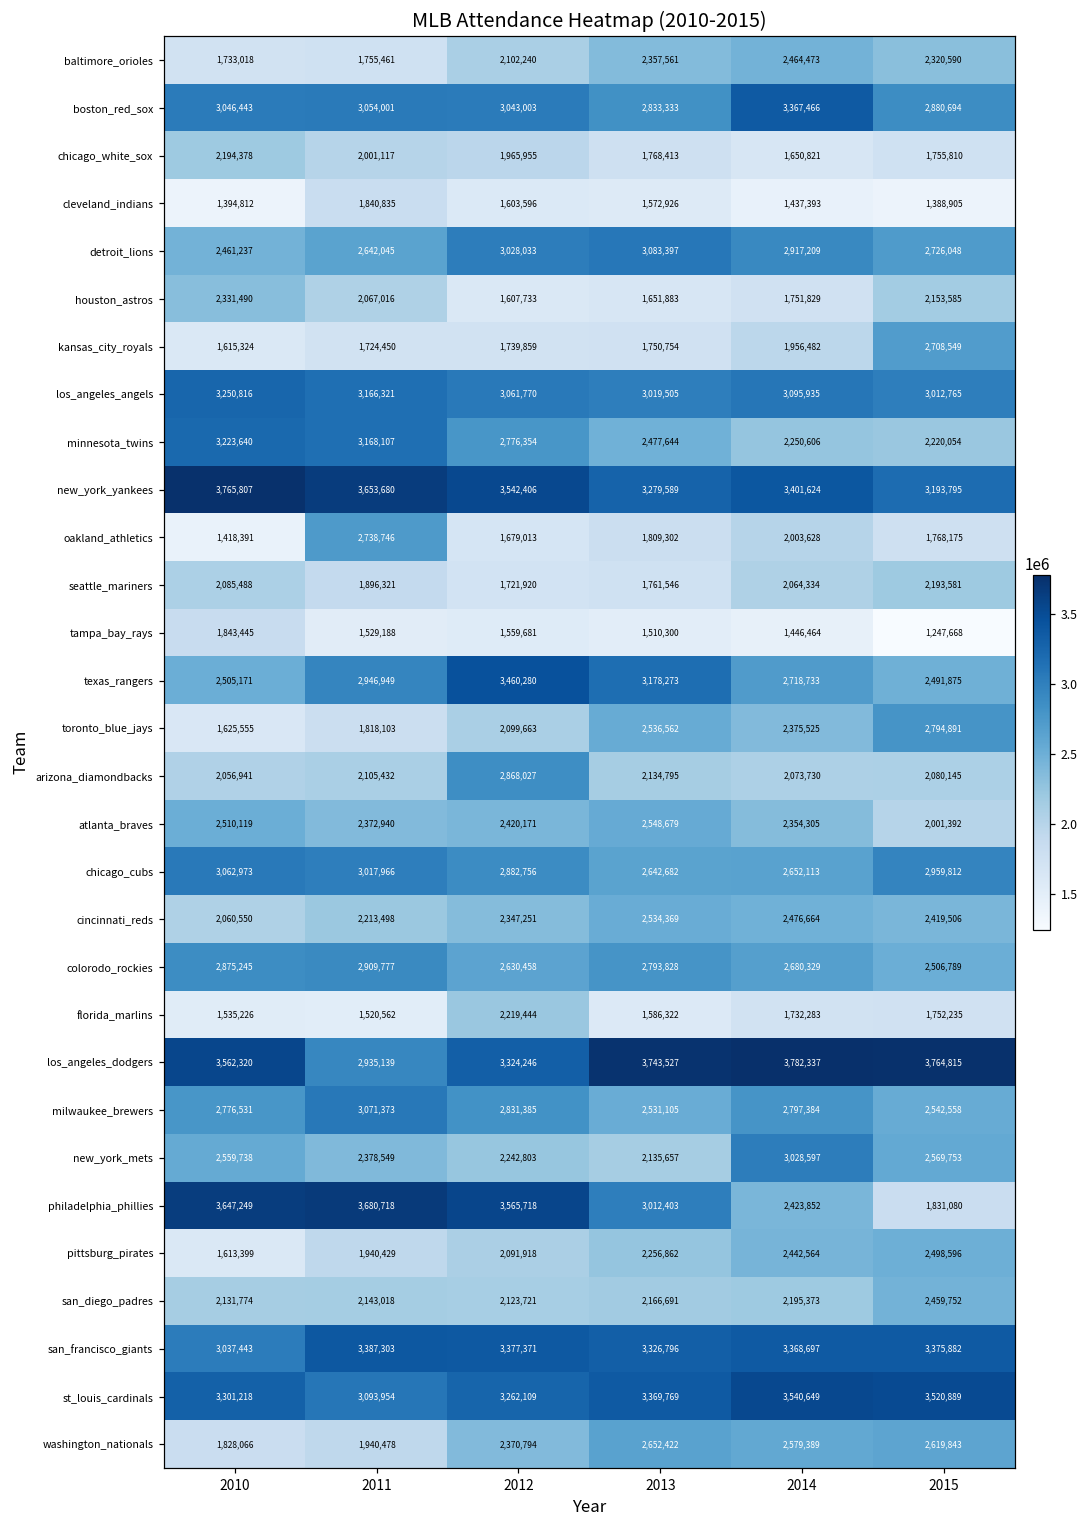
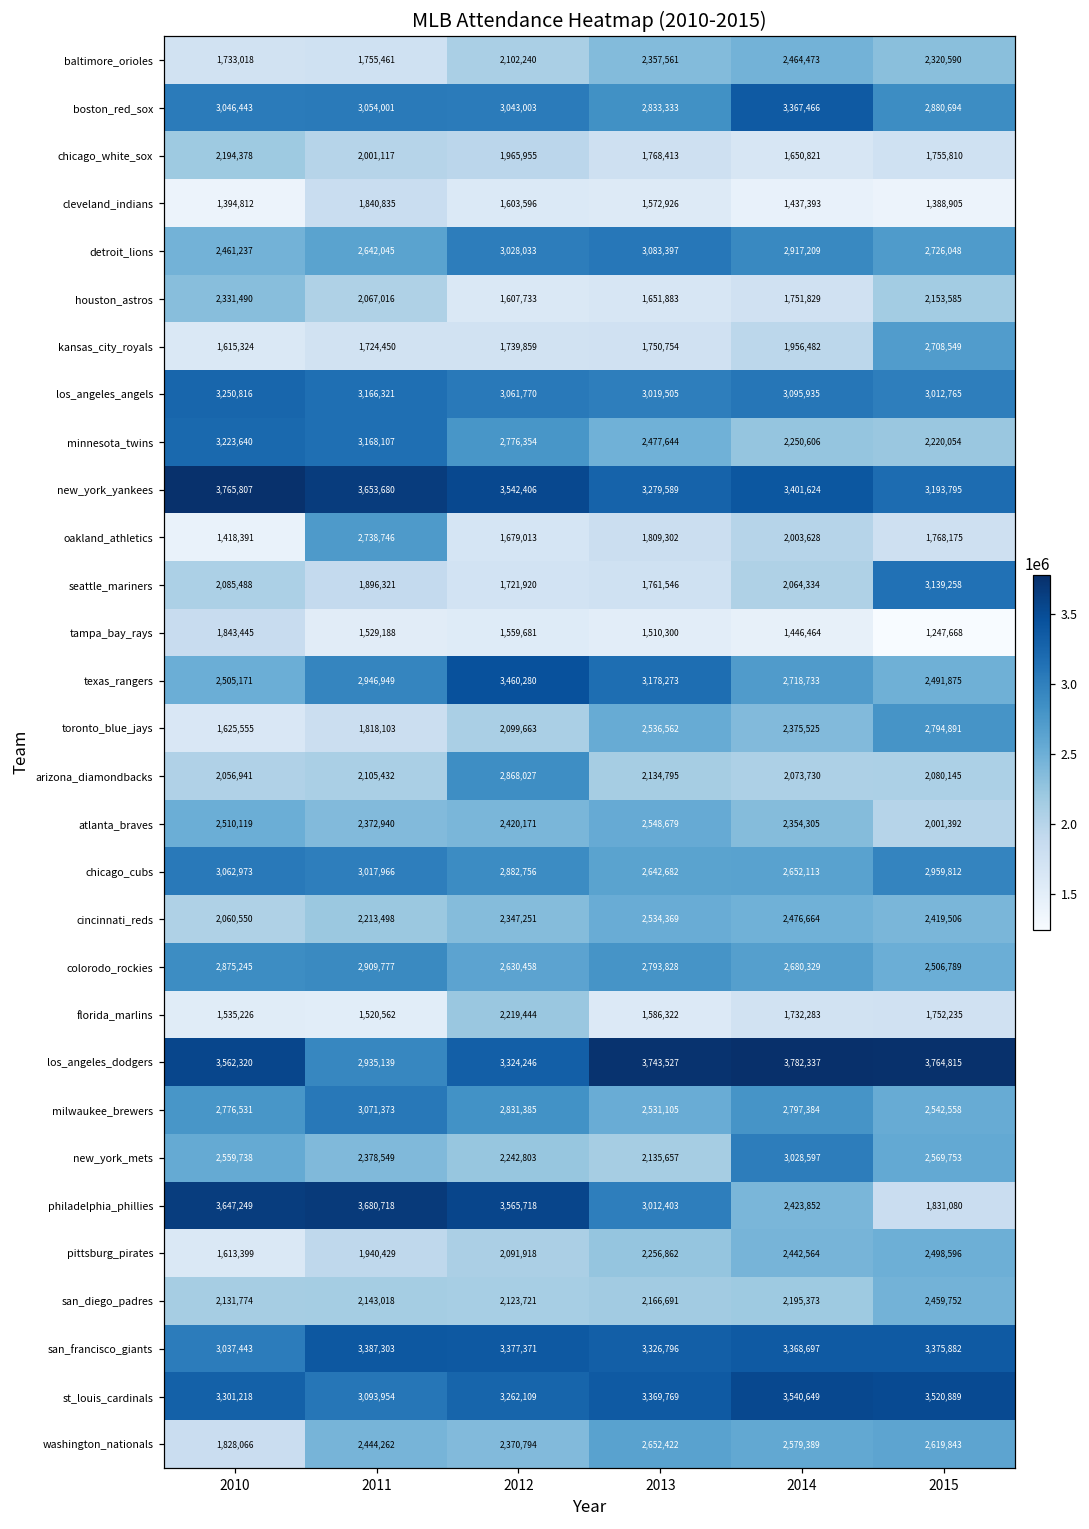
seattle_mariners, 2015: 2,193,581 -> 3,139,258
washington_nationals, 2011: 1,940,478 -> 2,444,262
